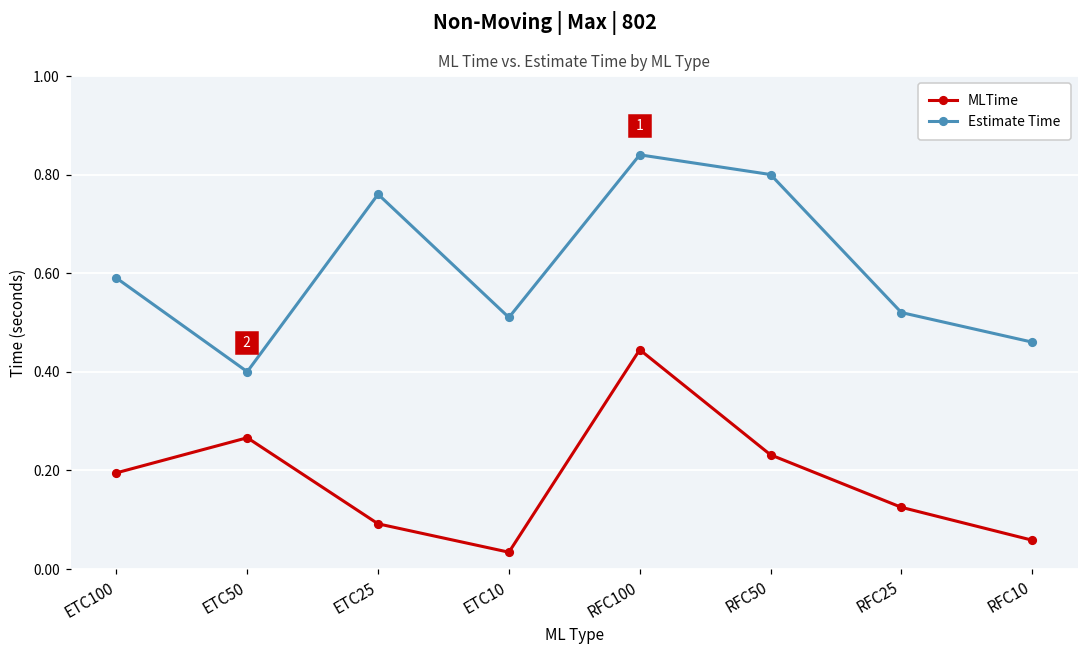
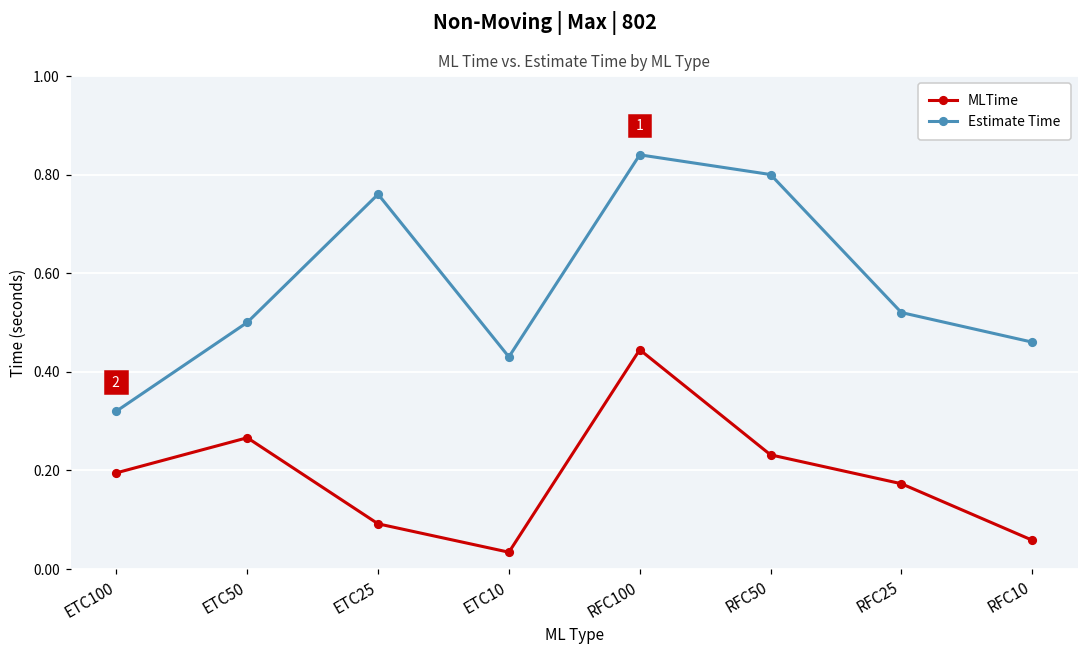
Estimate Time, ETC100: 0.59 -> 0.32
Estimate Time, ETC50: 0.4 -> 0.5
Estimate Time, ETC10: 0.51 -> 0.43
MLTime, RFC25: 0.12 -> 0.17
